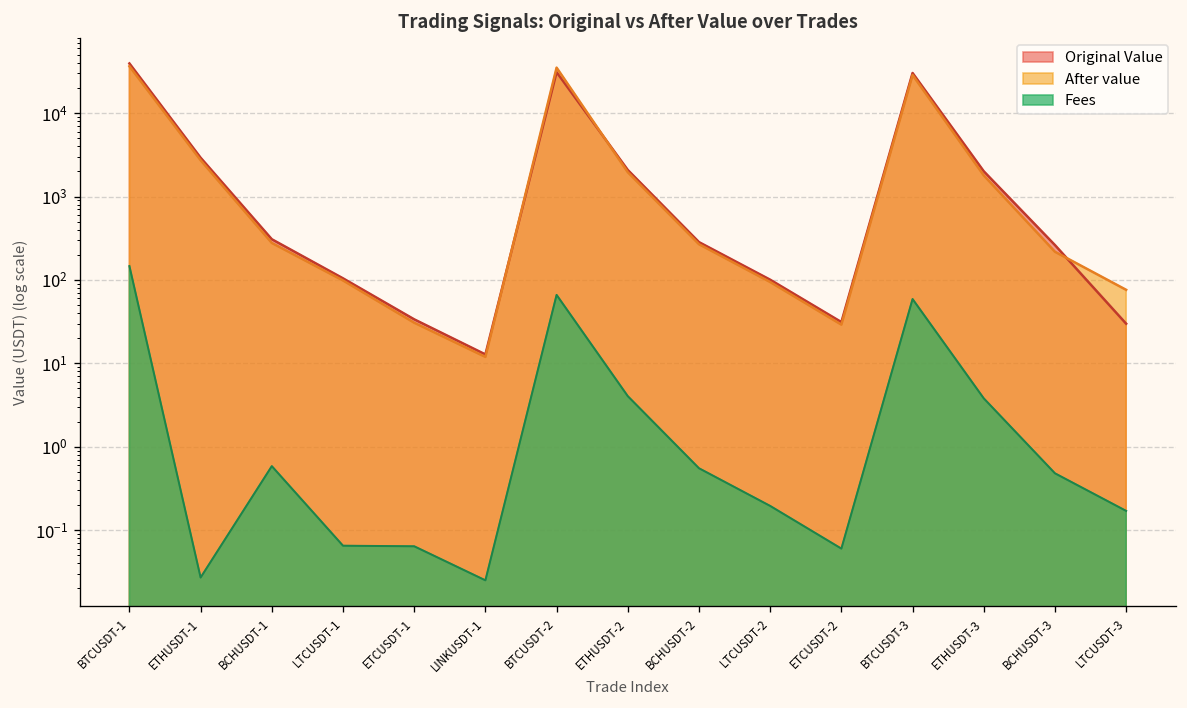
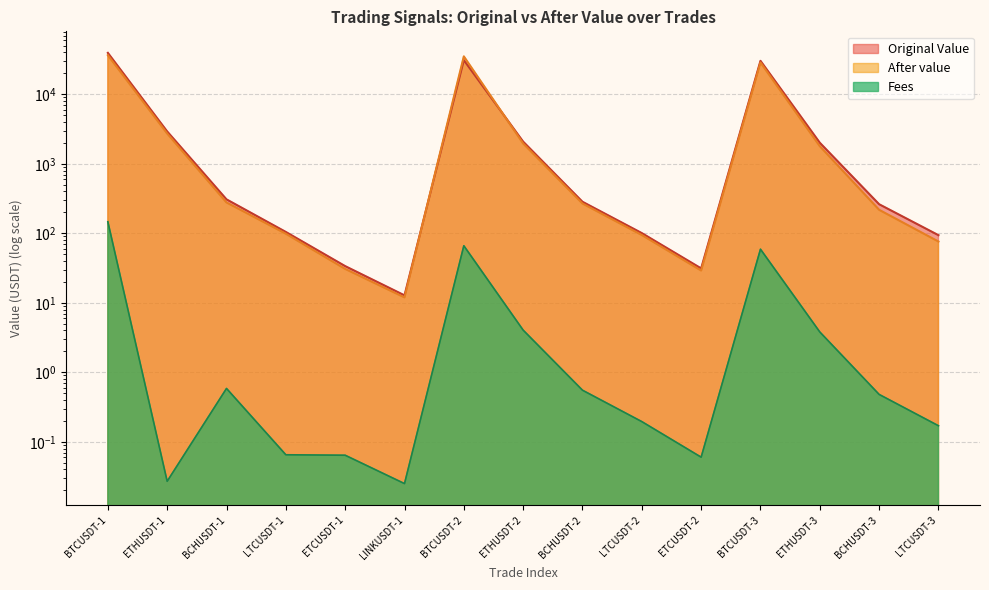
Original Value, LTCUSDT-3: 30 -> 90
